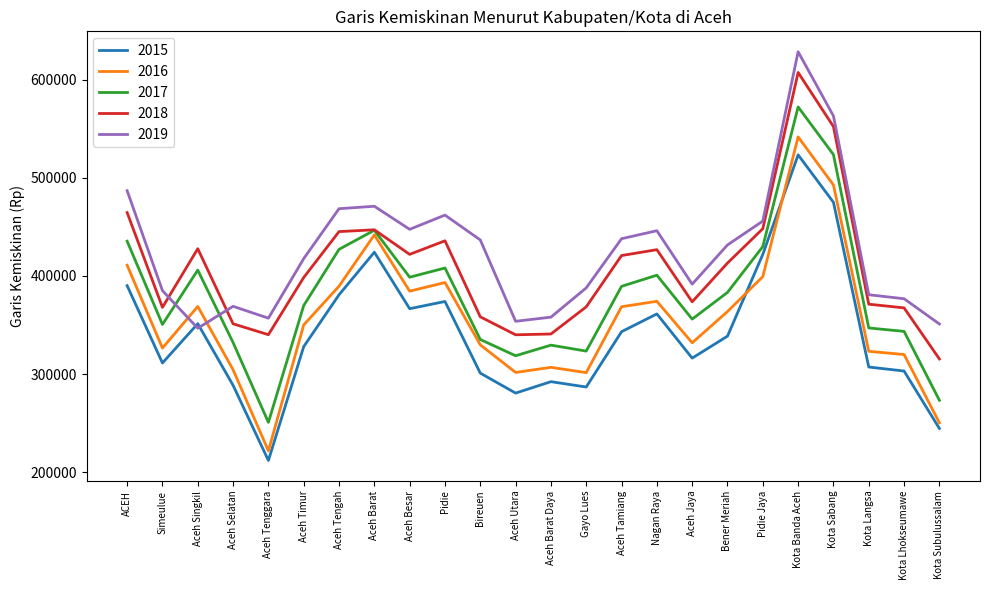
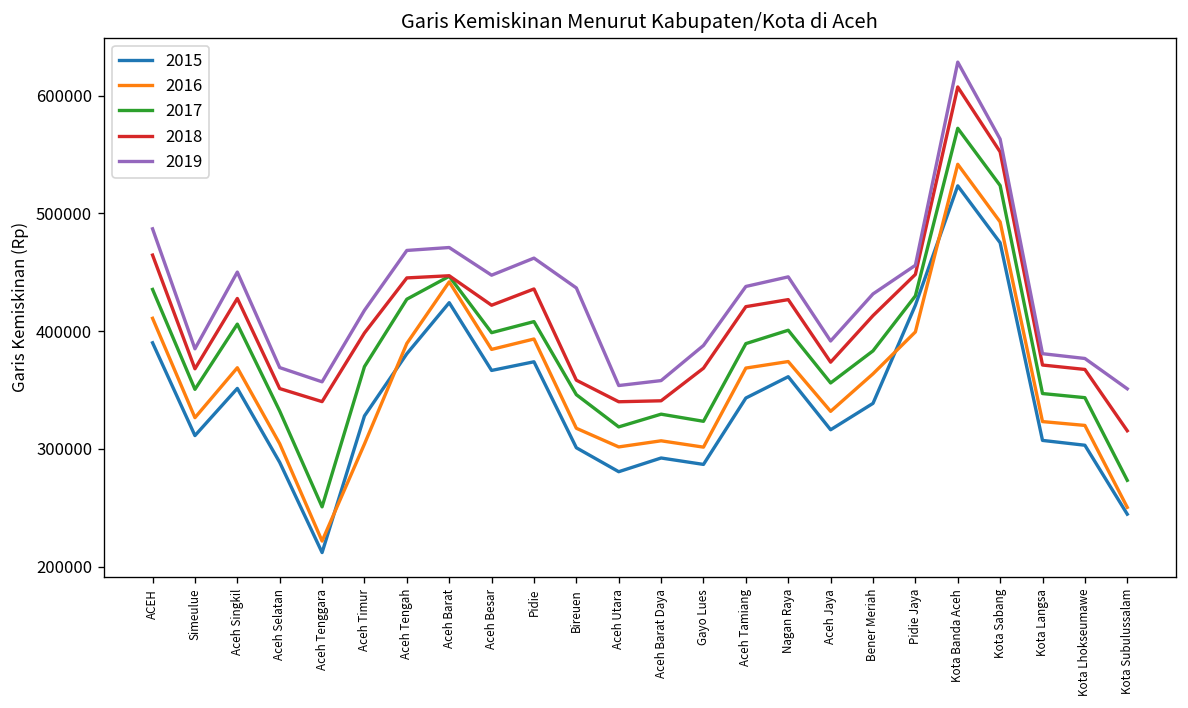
2019, Aceh Singkil: 350000 -> 450000
2016, Aceh Timur: 350000 -> 300000
2016, Bireuen: 330000 -> 320000
2017, Bireuen: 340000 -> 350000
